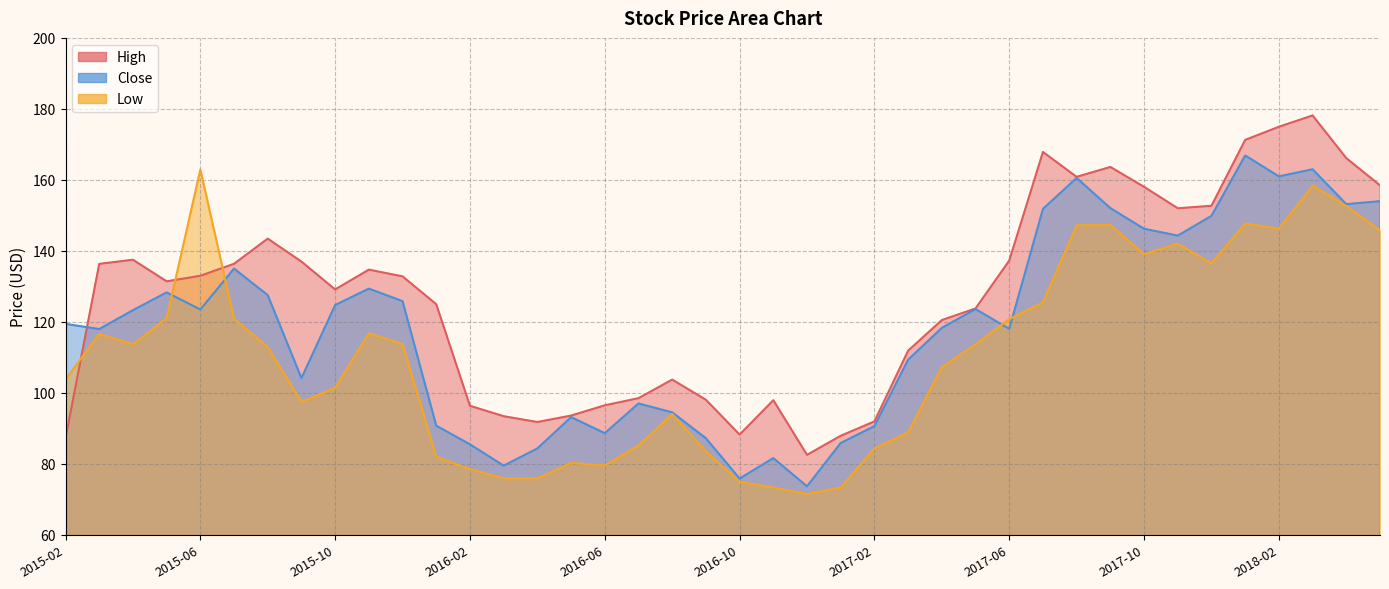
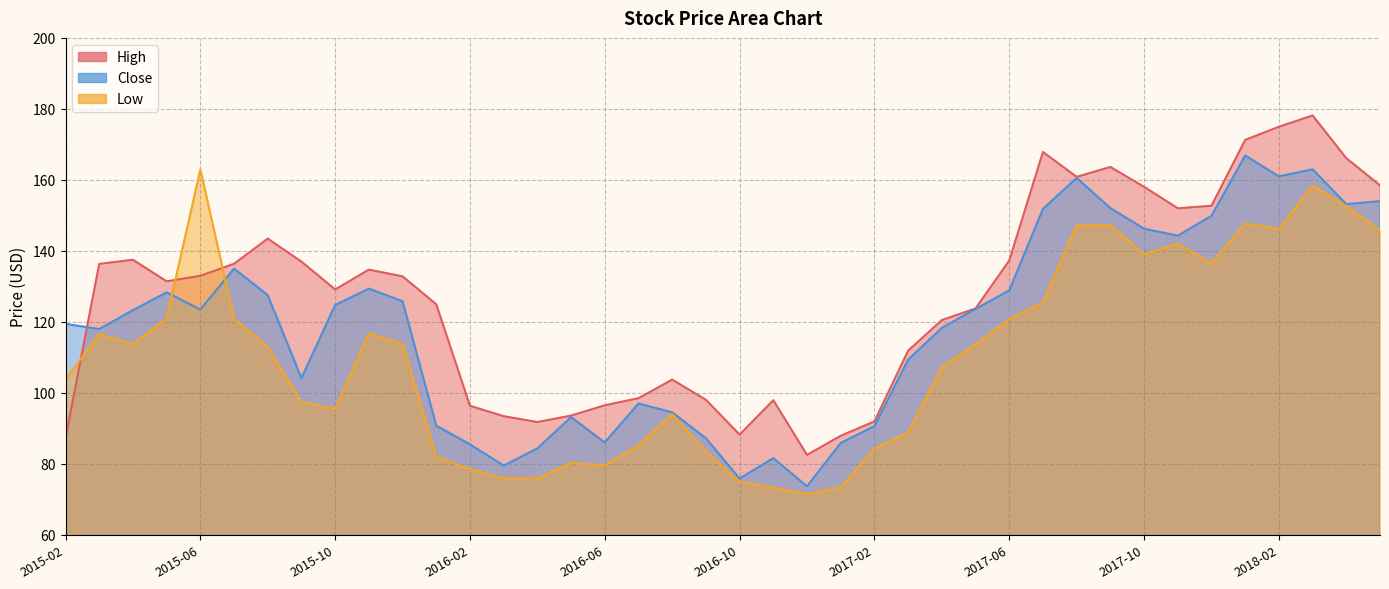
Low, 2015-10: 101 -> 96
Close, 2016-06: 89 -> 86
Close, 2017-06: 118 -> 129
